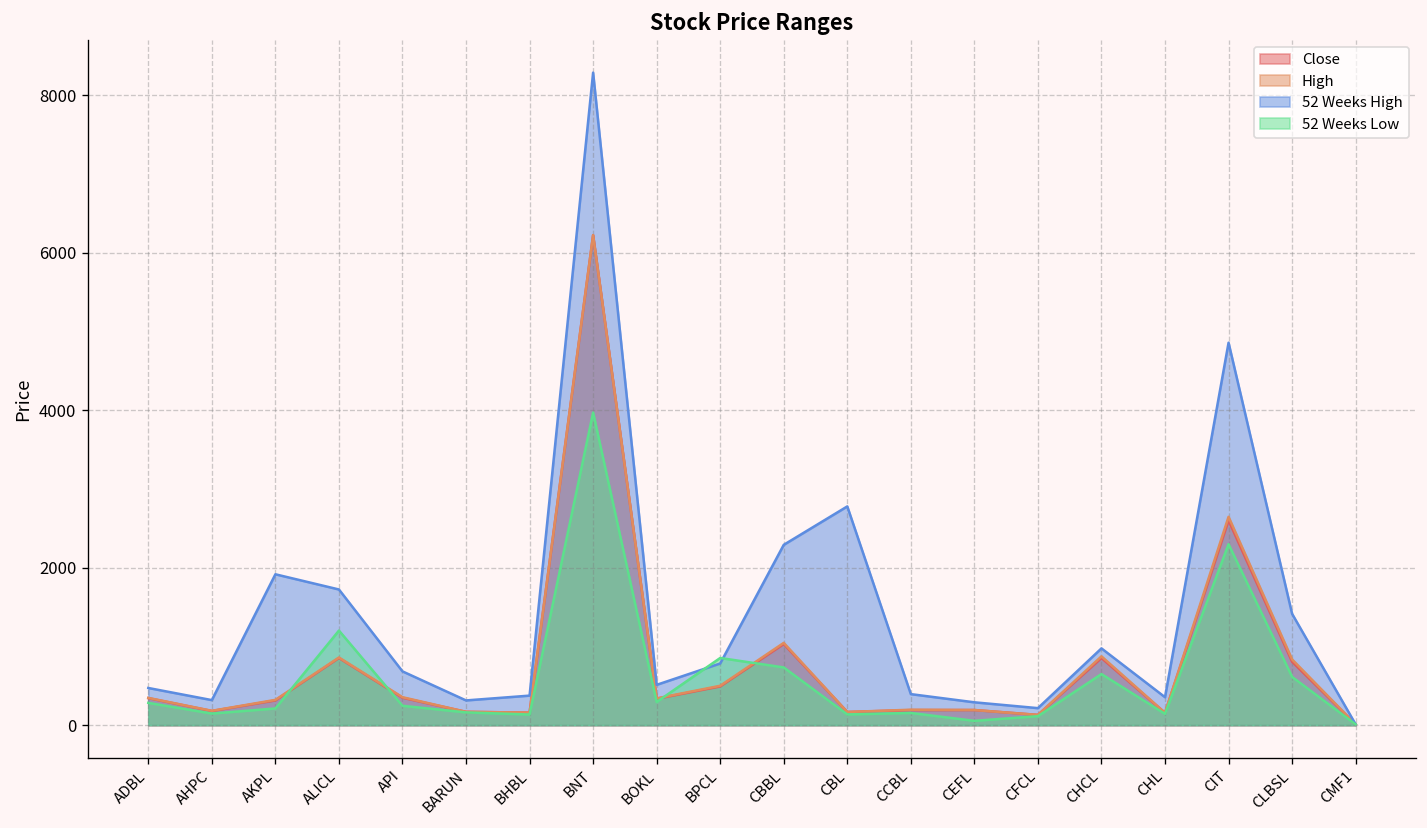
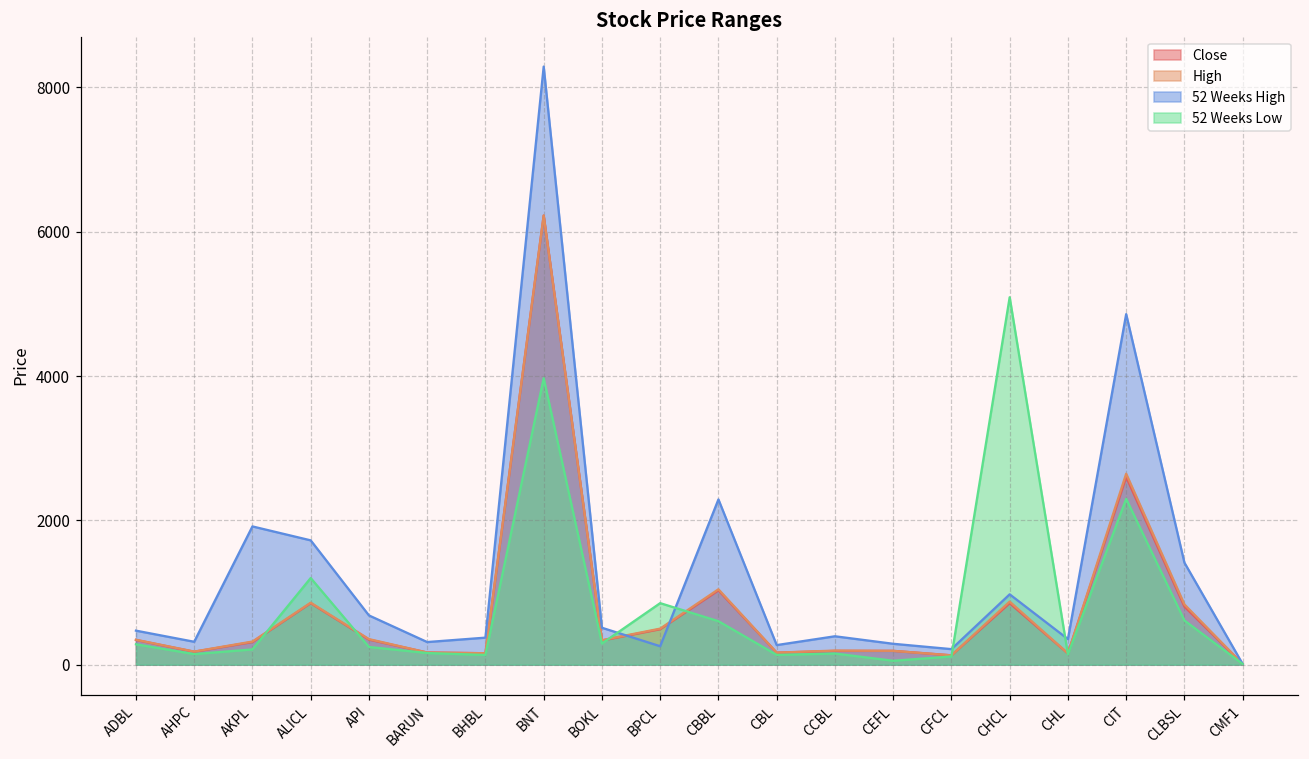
52 Weeks High, BPCL: 800 -> 300
52 Weeks Low, CBBL: 700 -> 600
52 Weeks High, CBL: 2800 -> 300
52 Weeks Low, CHCL: 600 -> 5100
